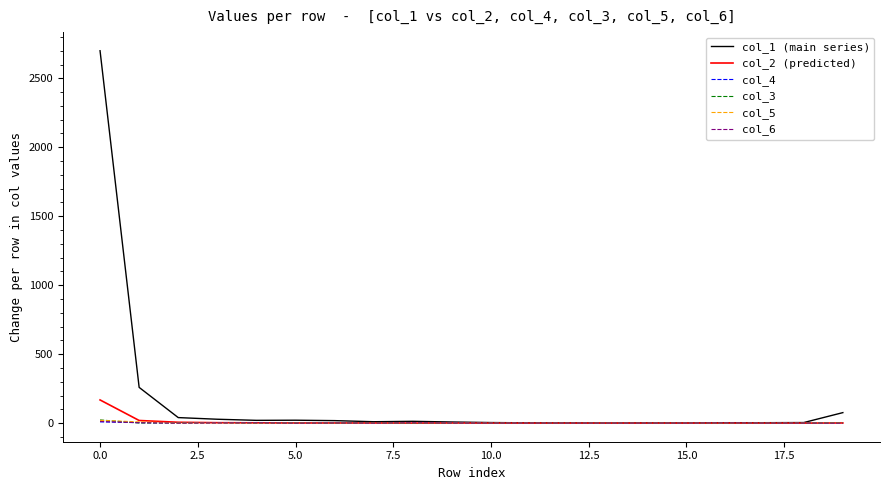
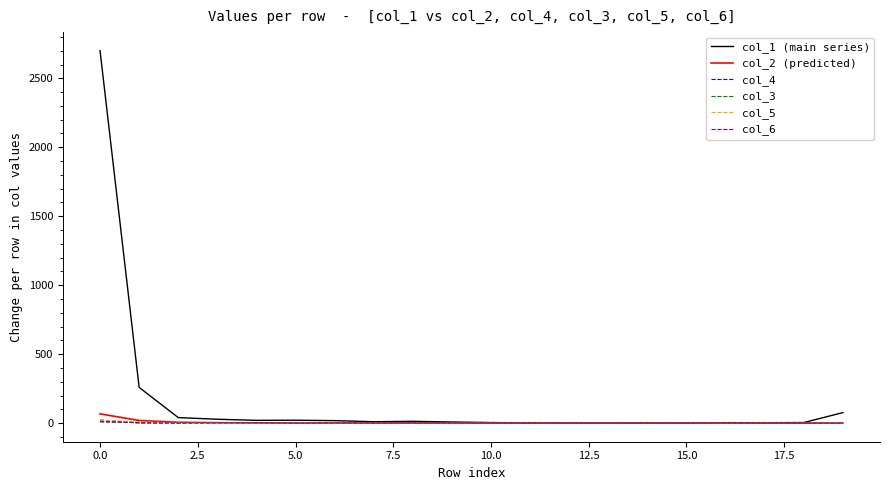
col_2 (predicted), 0.0: 170 -> 70
